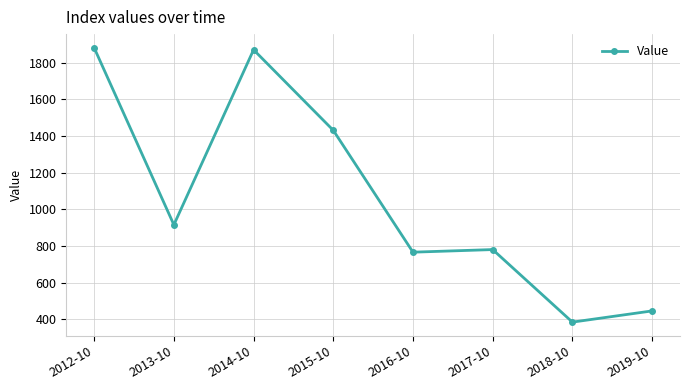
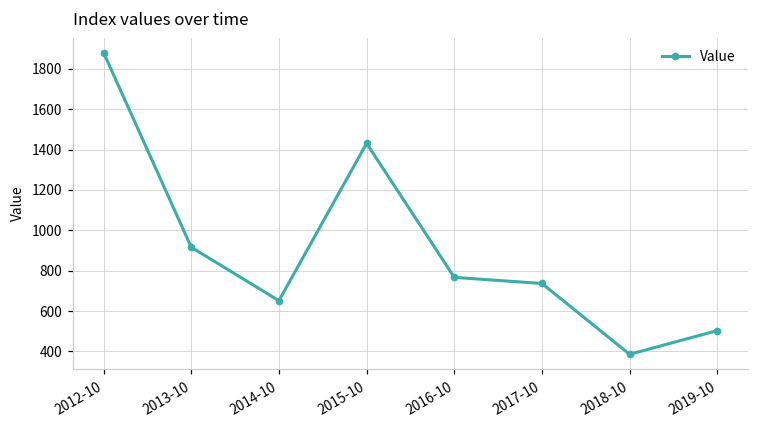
2014-10: 1870 -> 650
2017-10: 780 -> 740
2019-10: 450 -> 500
